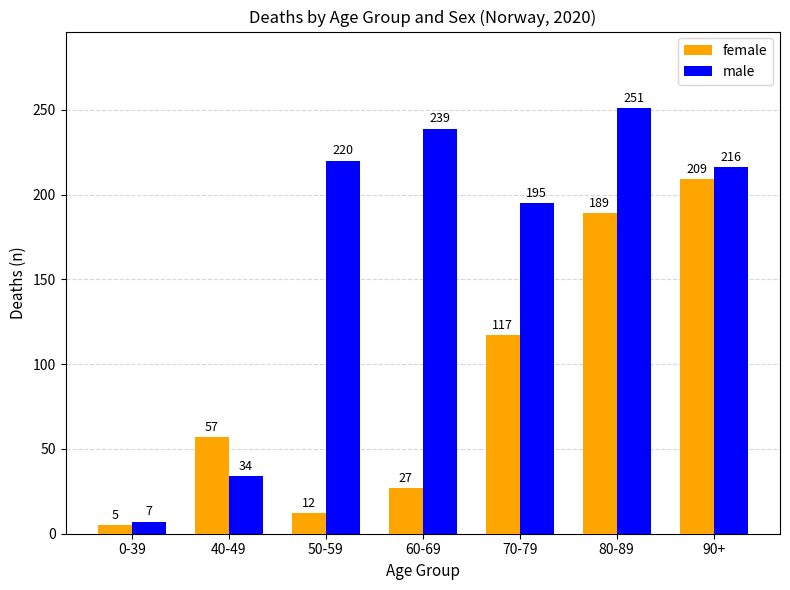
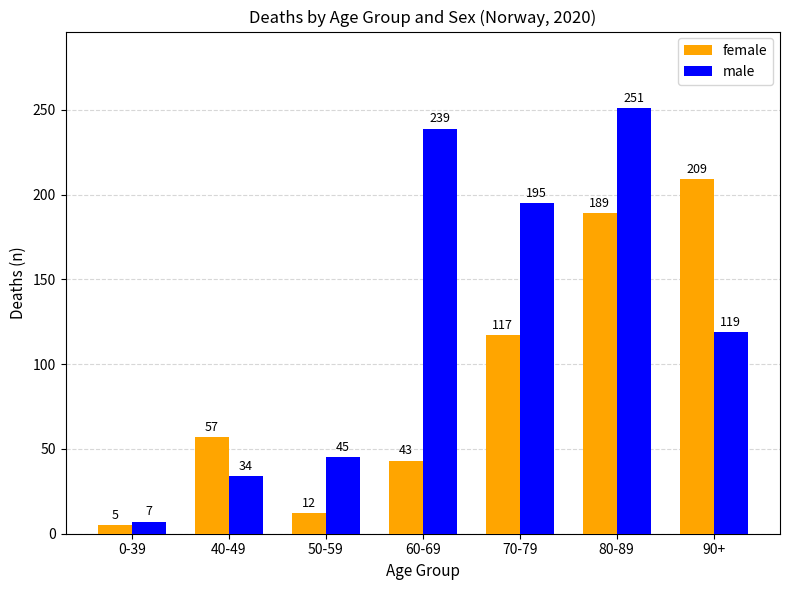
male, 50-59: 220 -> 45
female, 60-69: 27 -> 43
male, 90+: 216 -> 119
